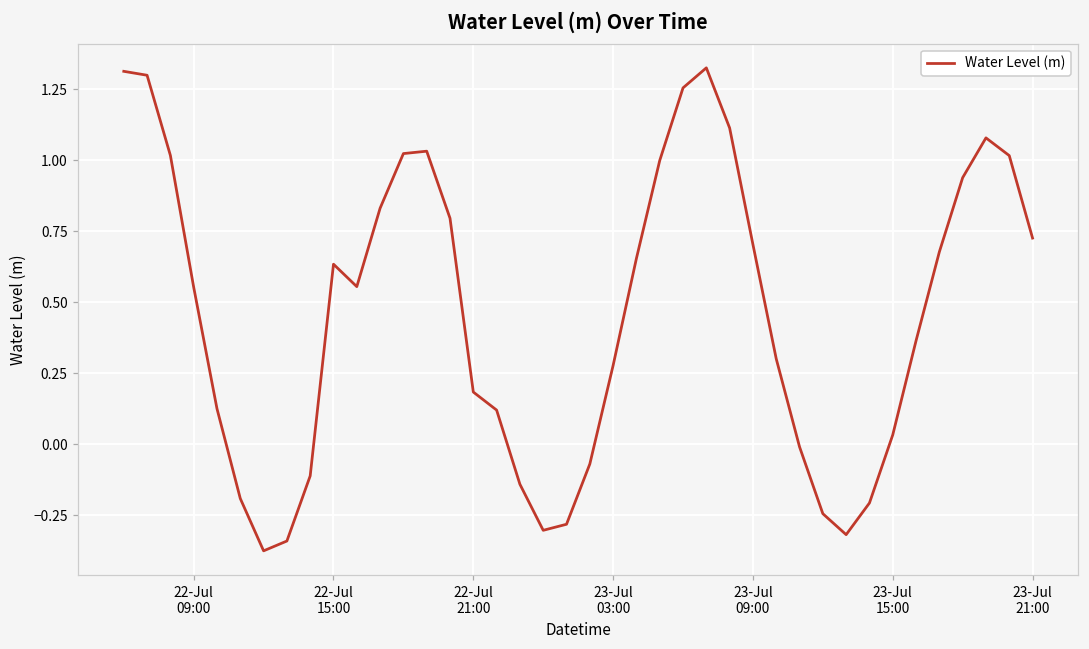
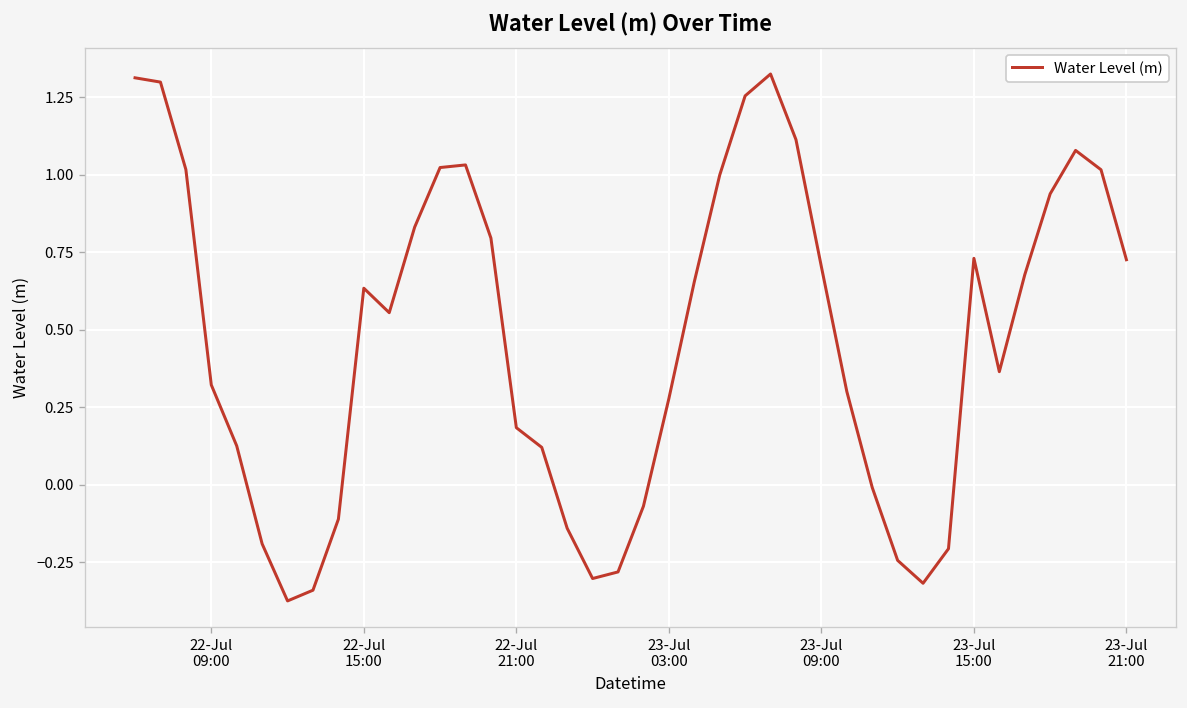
22-Jul 09:00: 0.55 -> 0.32
23-Jul 15:00: 0.03 -> 0.73
